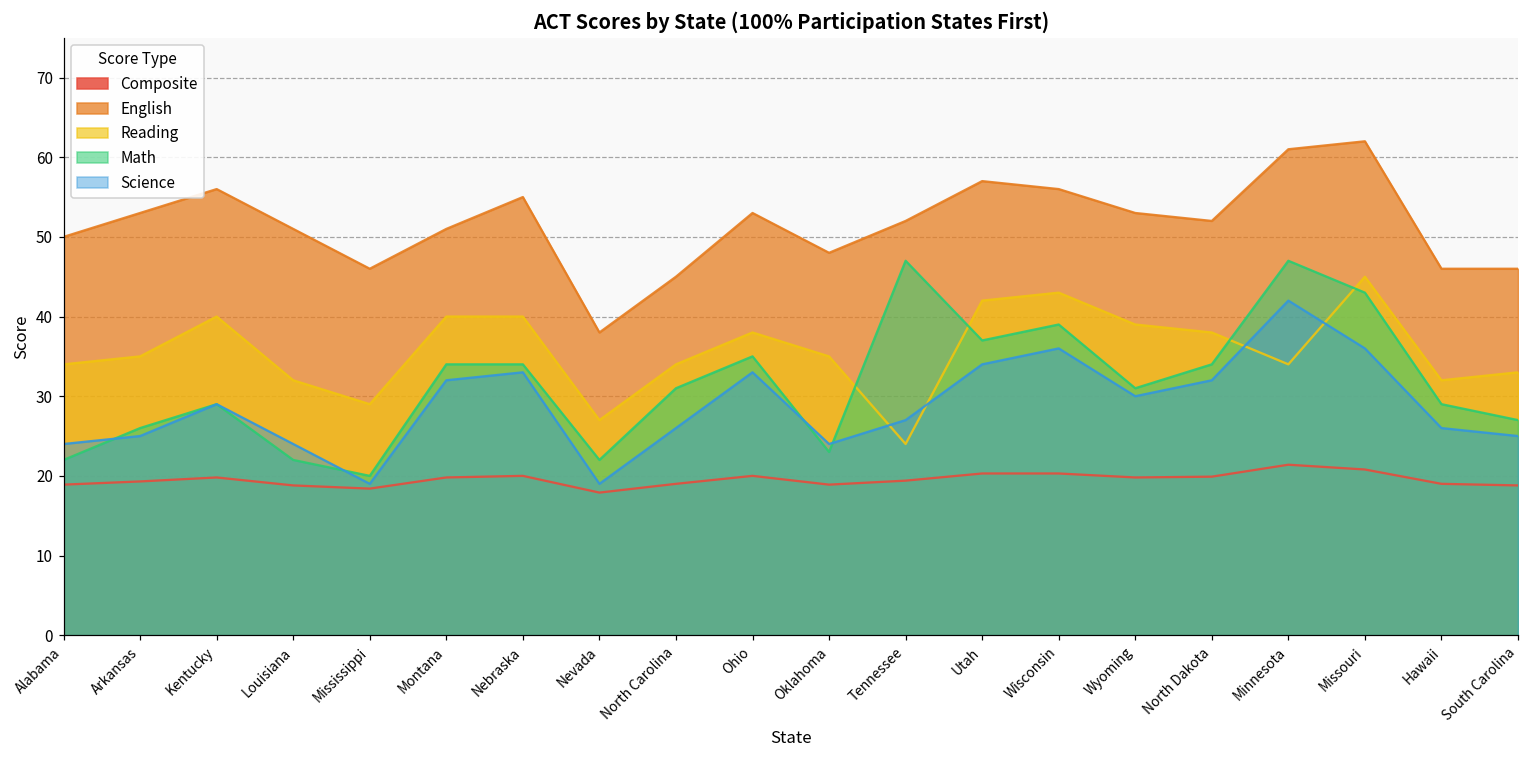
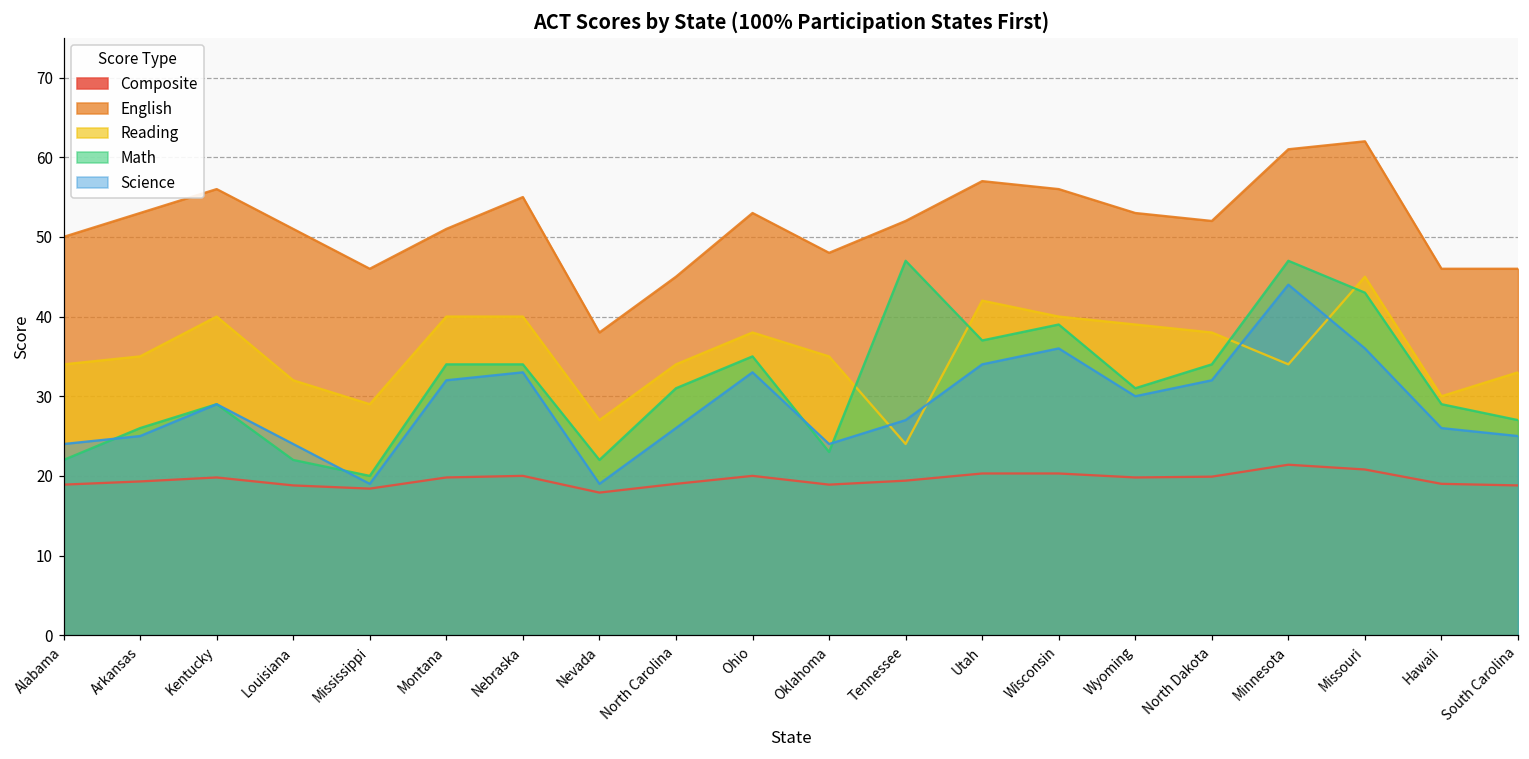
Reading, Wisconsin: 43 -> 40
Science, Minnesota: 42 -> 44
Reading, Hawaii: 32 -> 30
